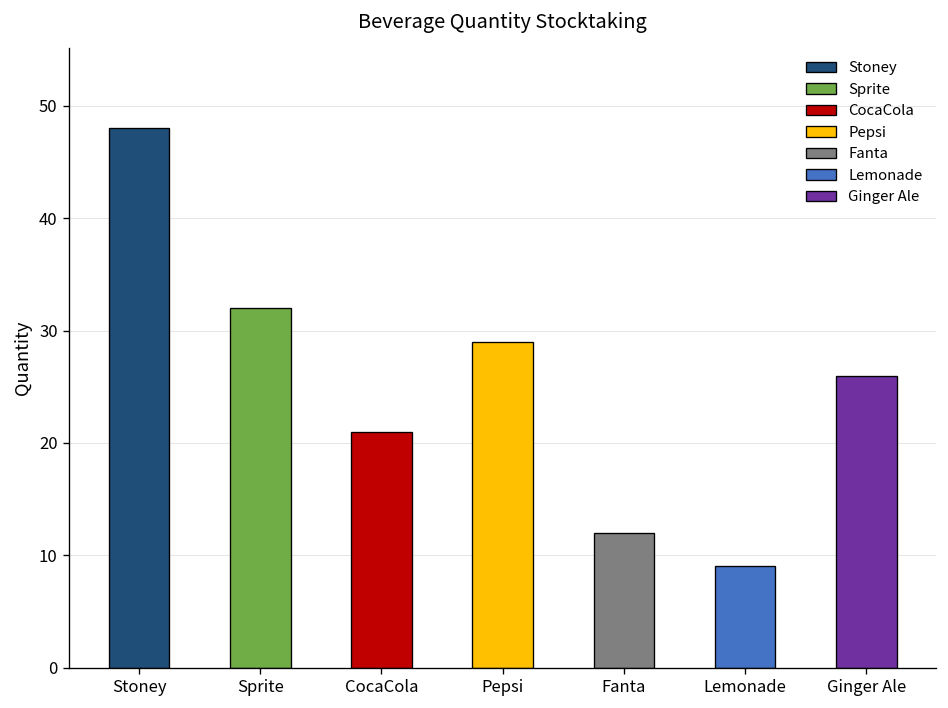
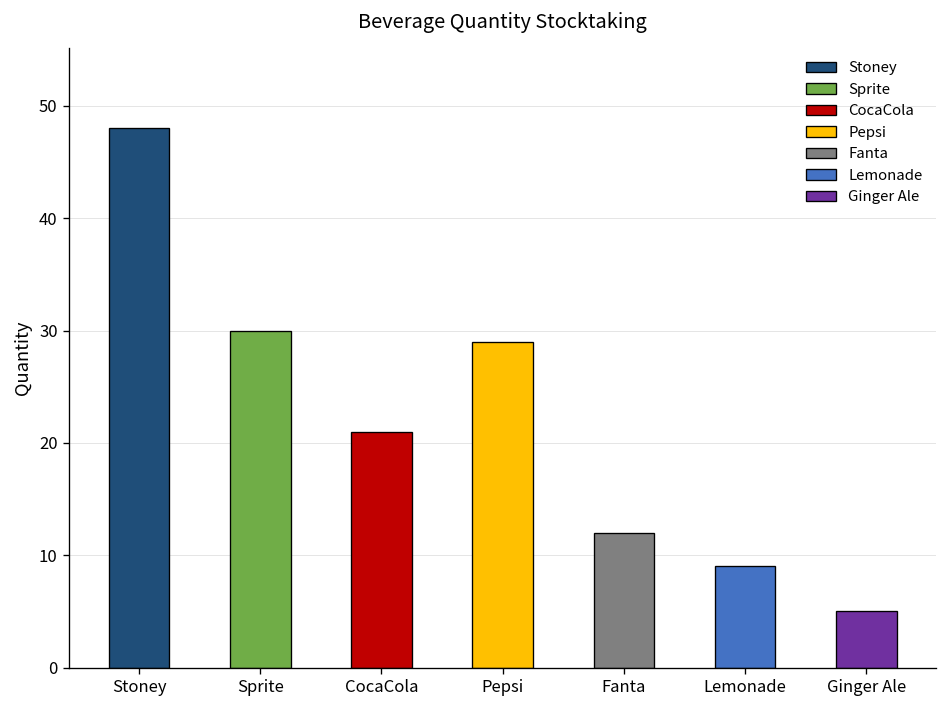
Sprite: 32 -> 30
Ginger Ale: 26 -> 5
